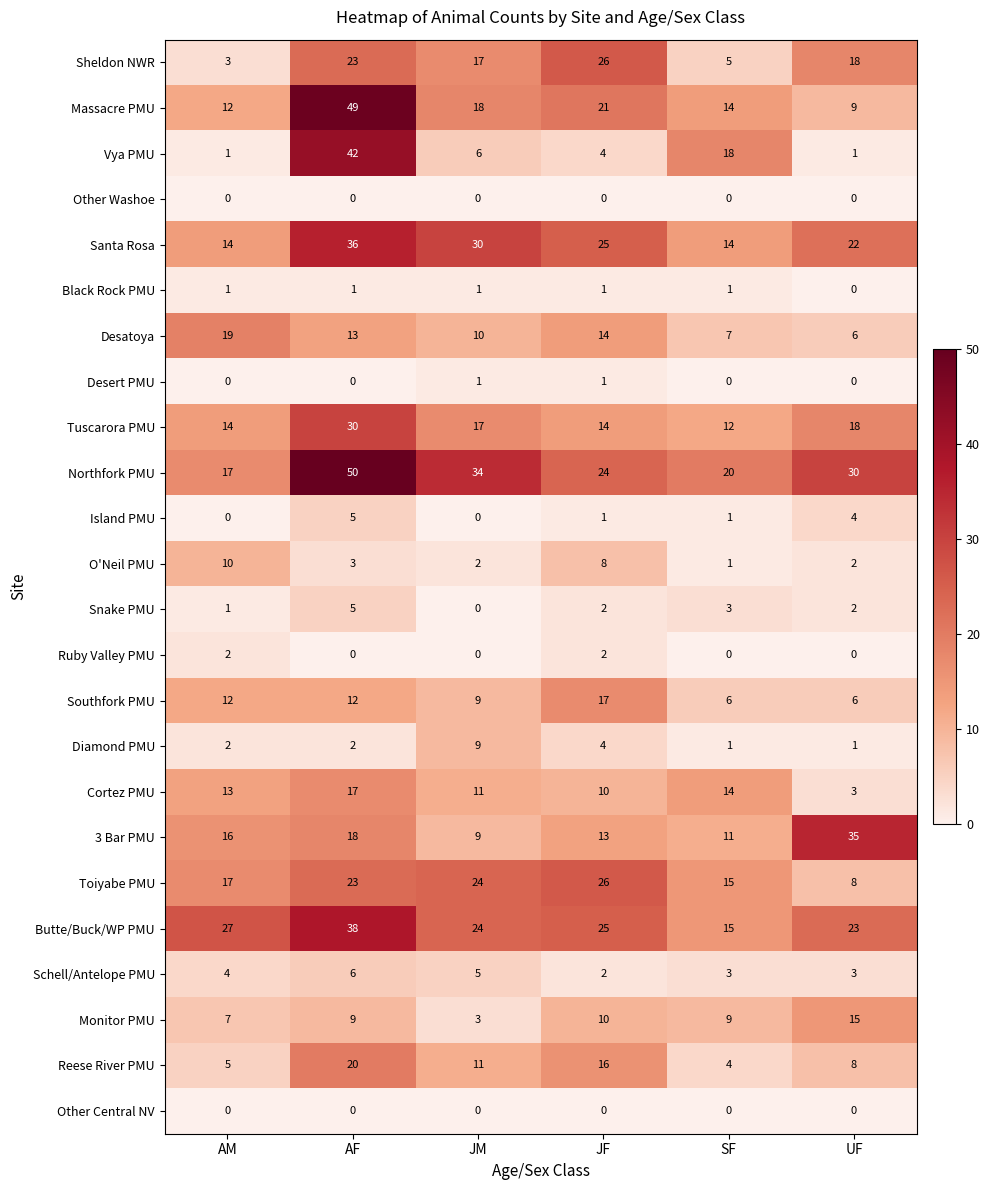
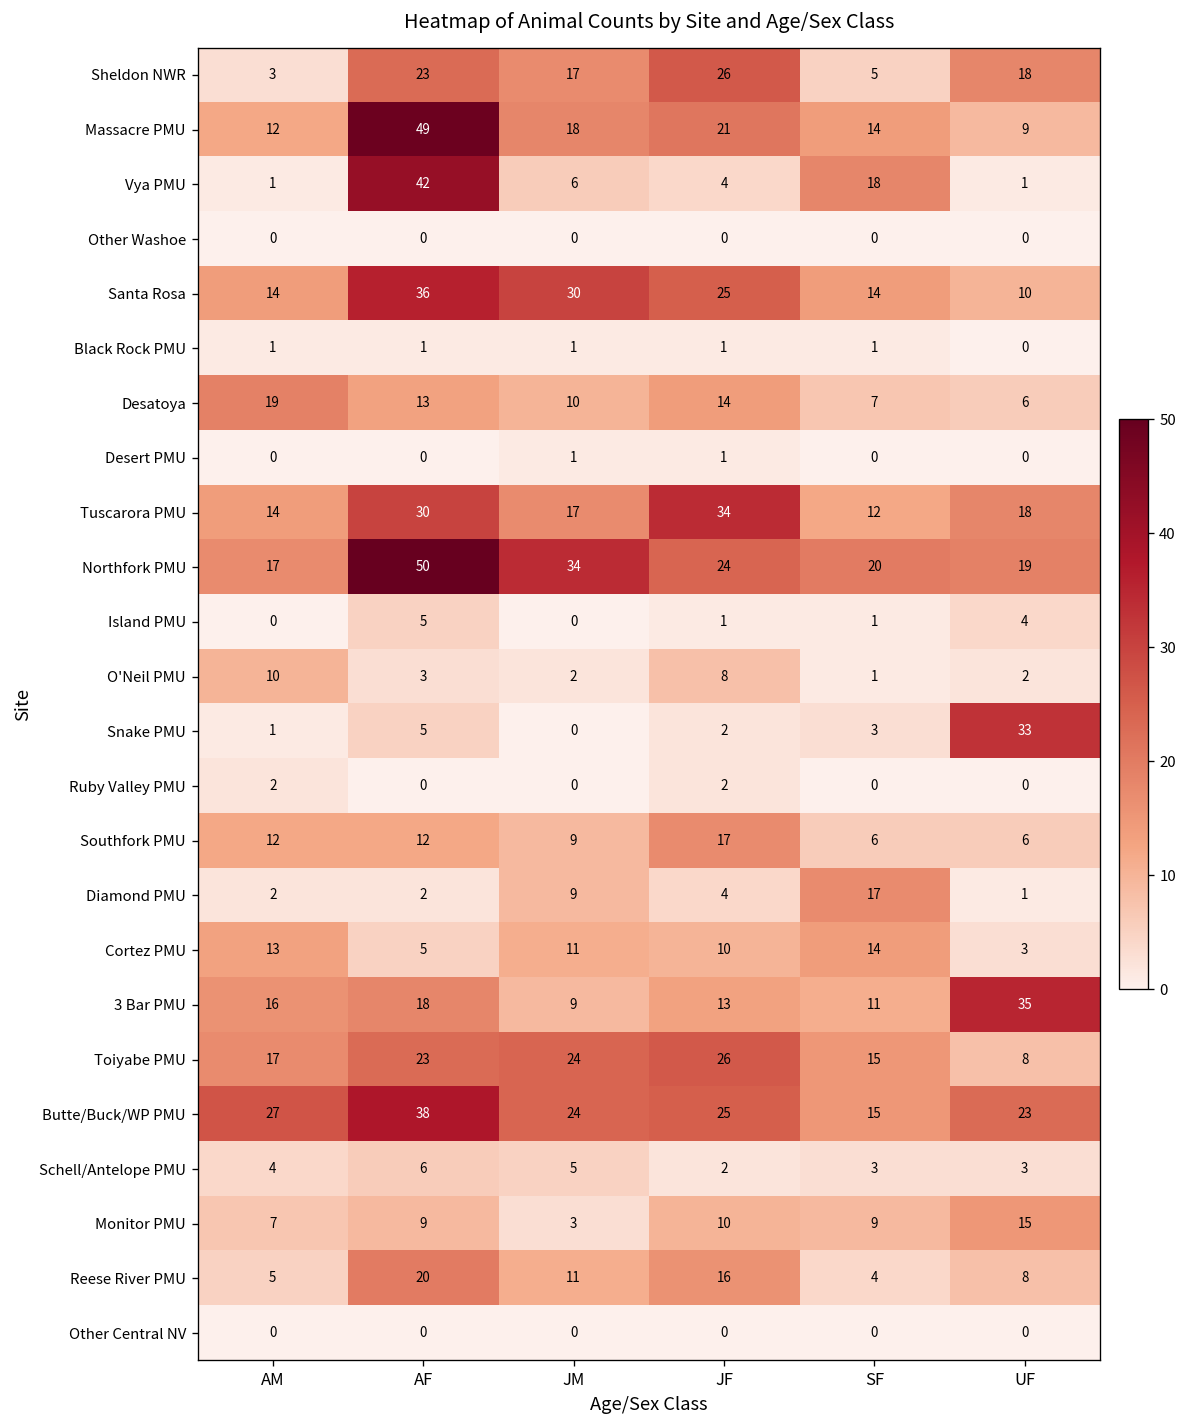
Santa Rosa, UF: 22 -> 10
Tuscarora PMU, JF: 14 -> 34
Northfork PMU, UF: 30 -> 19
Snake PMU, UF: 2 -> 33
Diamond PMU, SF: 1 -> 17
Cortez PMU, AF: 17 -> 5
